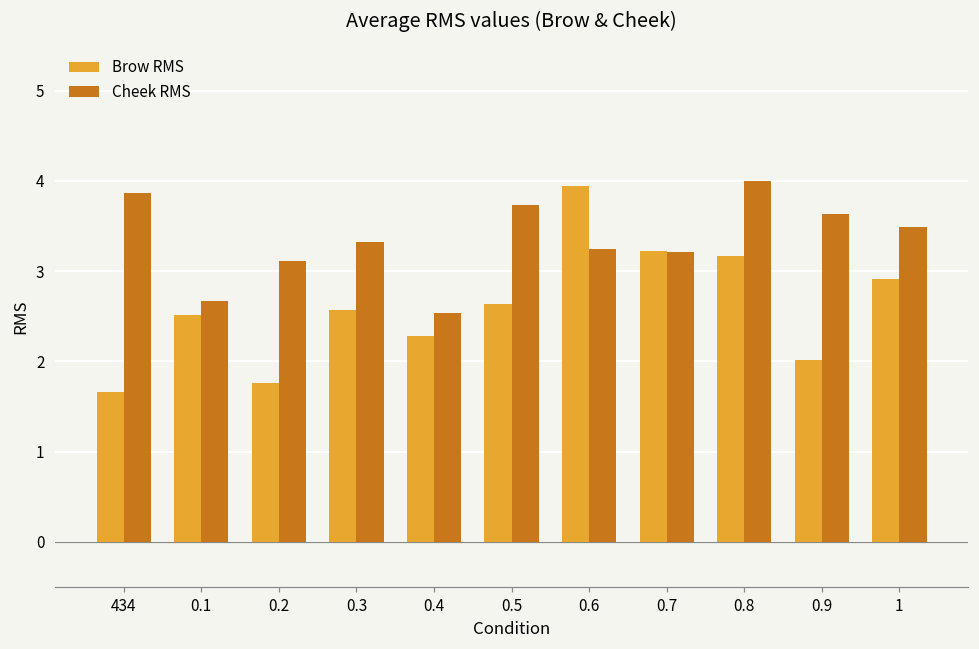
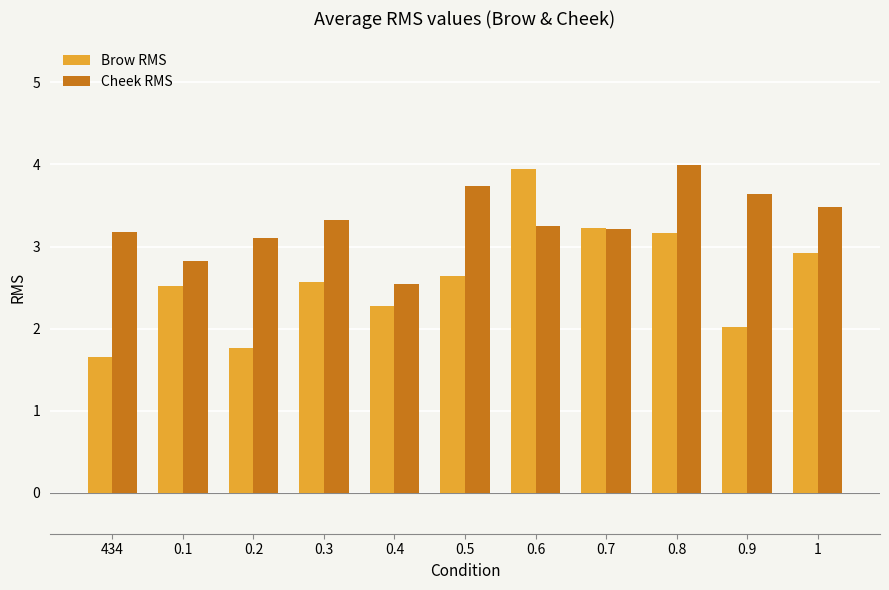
Cheek RMS, 434: 3.9 -> 3.2
Cheek RMS, 0.1: 2.7 -> 2.8
